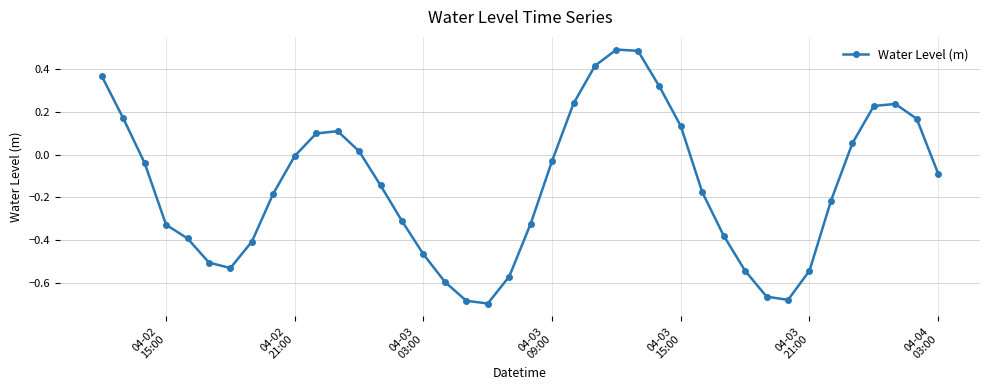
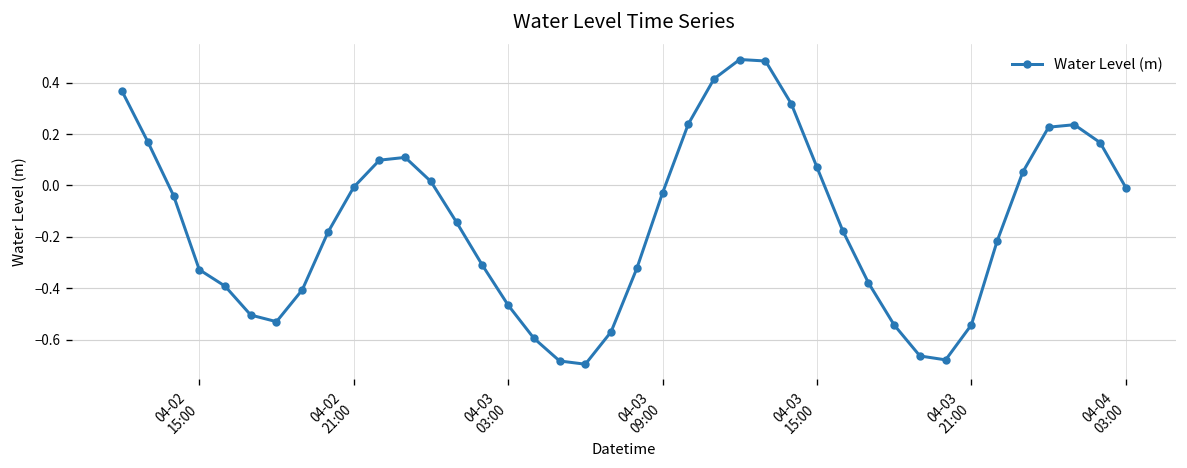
04-03 15:00: 0.13 -> 0.07
04-04 03:00: -0.09 -> -0.01
